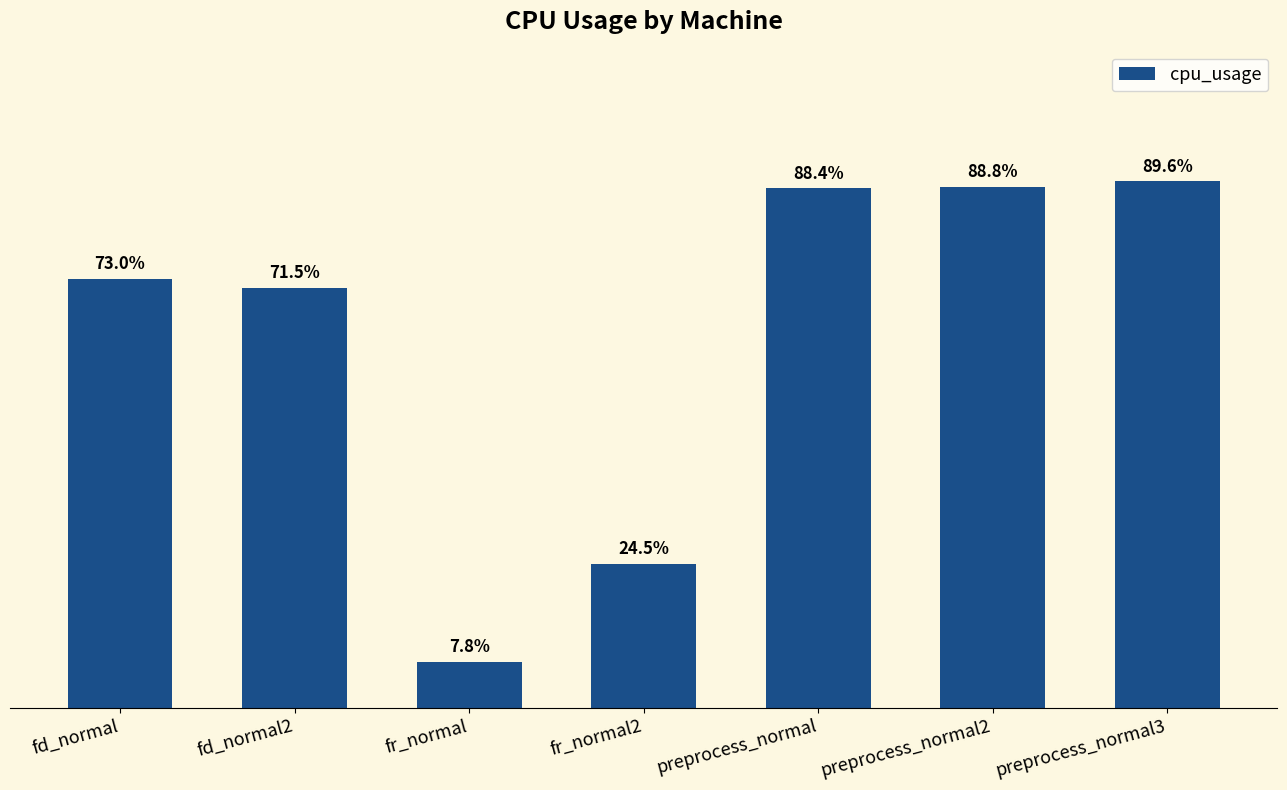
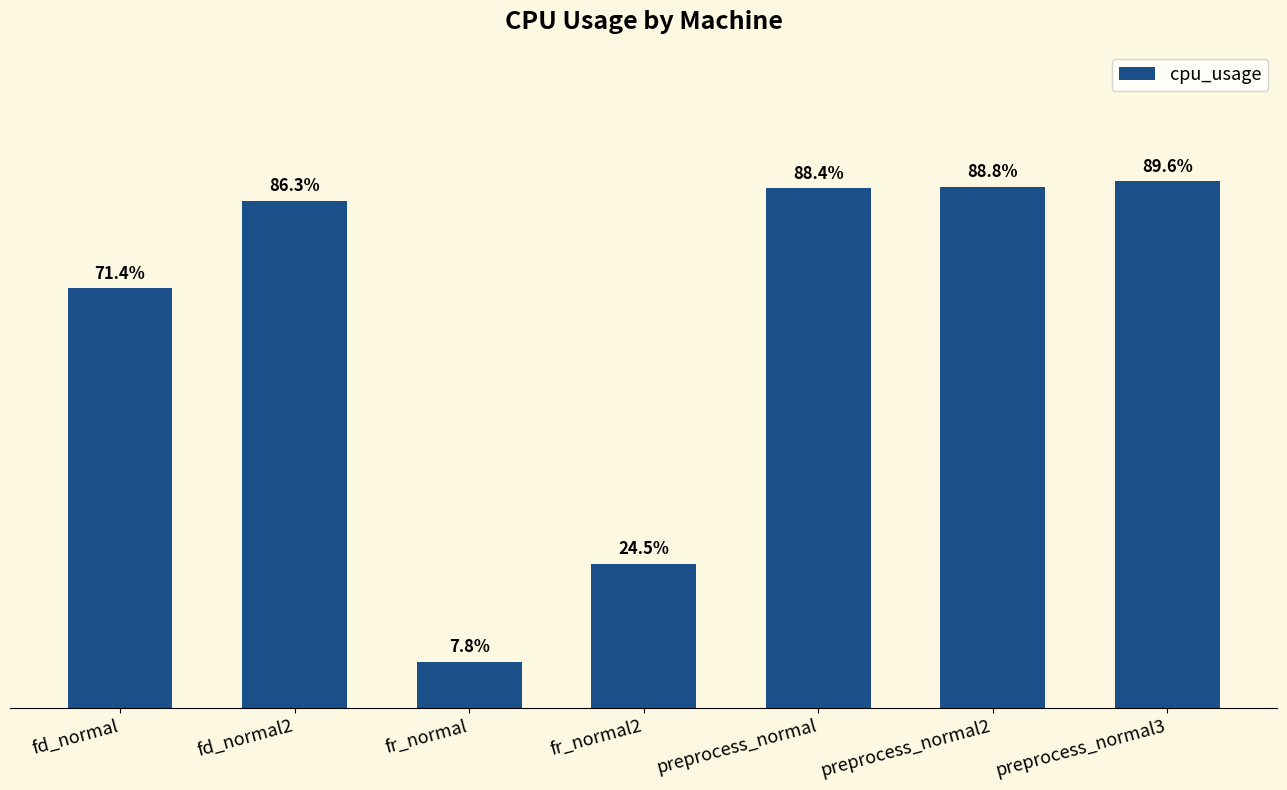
fd_normal: 73.0% -> 71.4%
fd_normal2: 71.5% -> 86.3%
